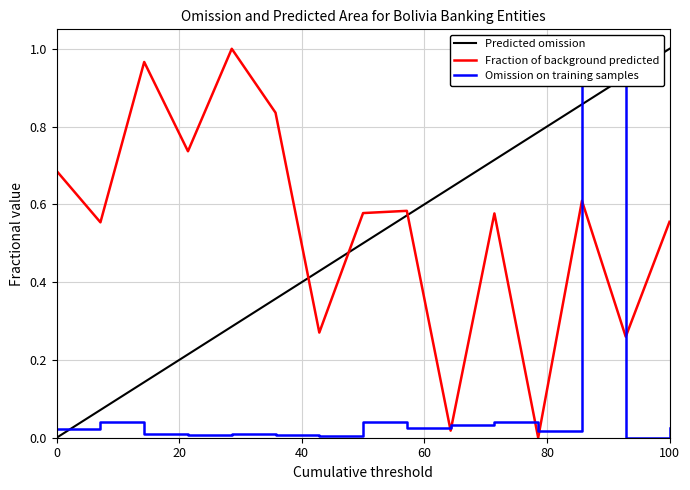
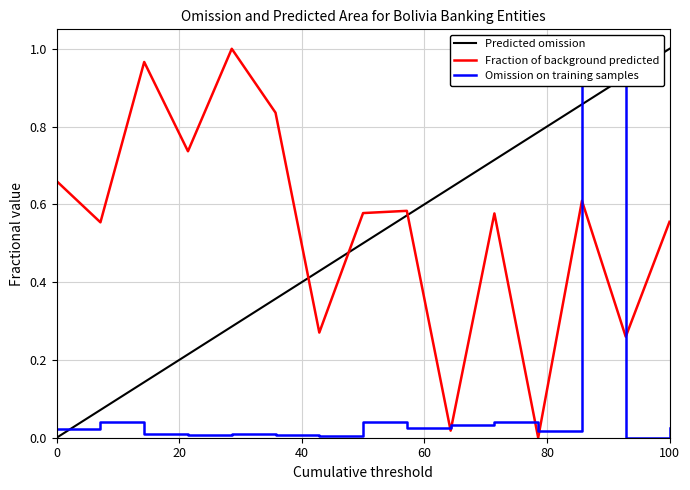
Fraction of background predicted, 0: 0.69 -> 0.66
